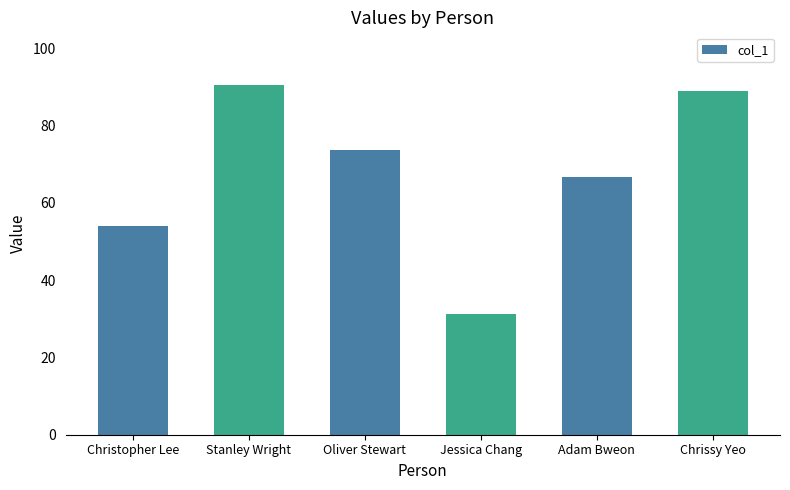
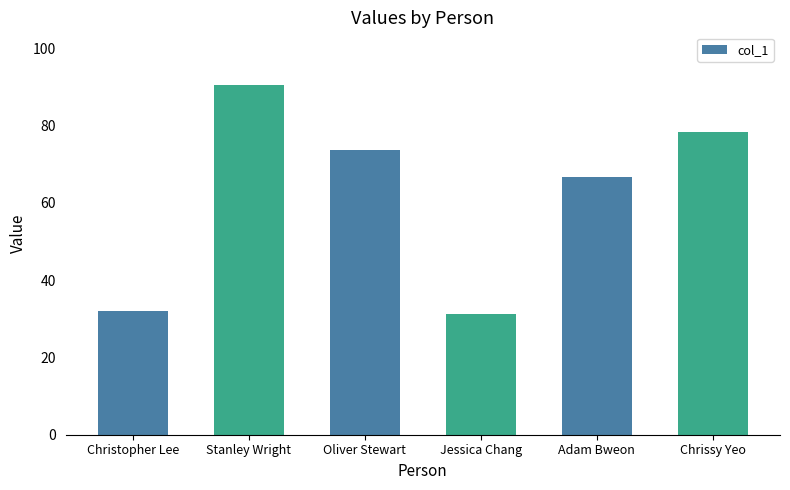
Christopher Lee: 54 -> 32
Chrissy Yeo: 89 -> 78
